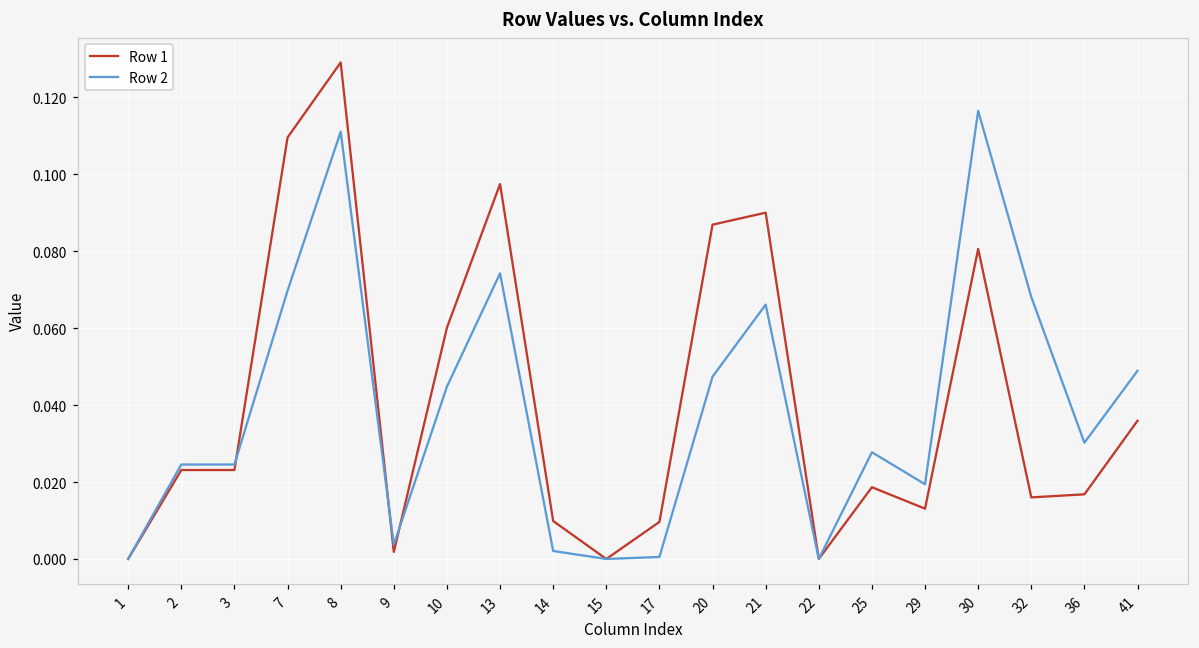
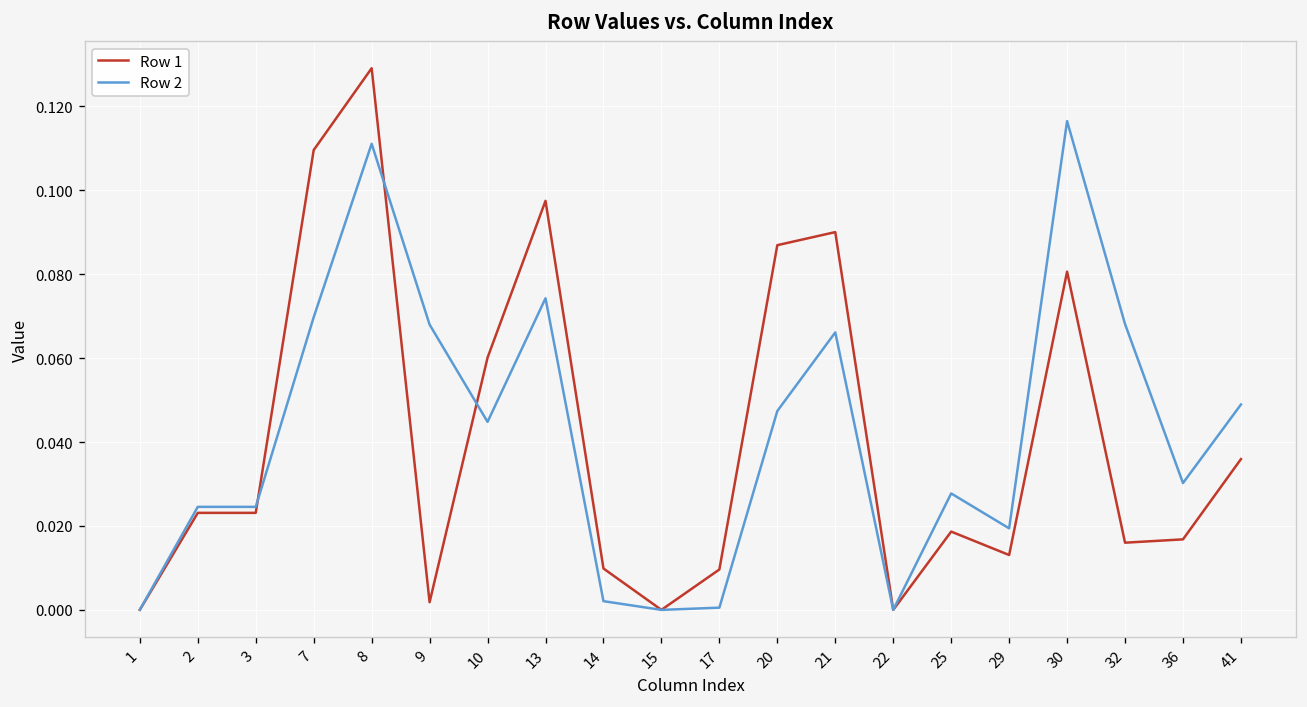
Row 2, 9: 0.004 -> 0.068
